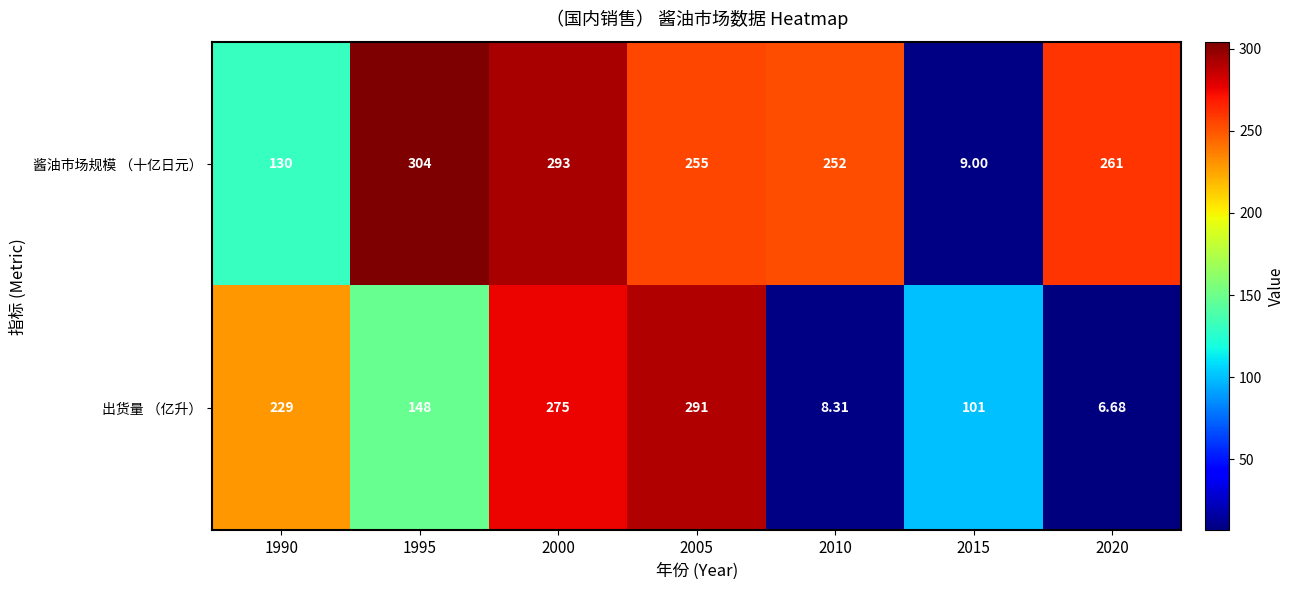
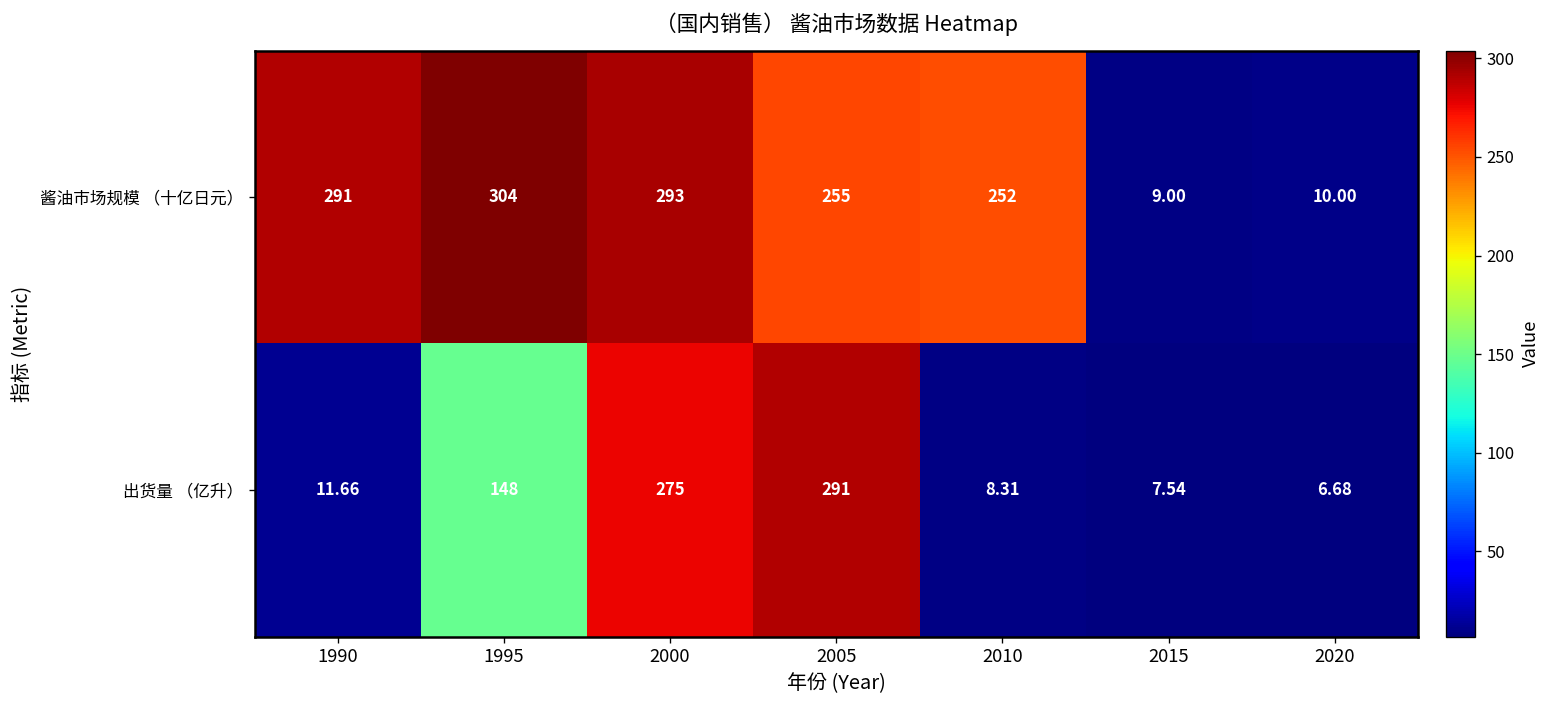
酱油市场规模 （十亿日元）, 1990: 130 -> 291
酱油市场规模 （十亿日元）, 2020: 261 -> 10.00
出货量 （亿升）, 1990: 229 -> 11.66
出货量 （亿升）, 2015: 101 -> 7.54
